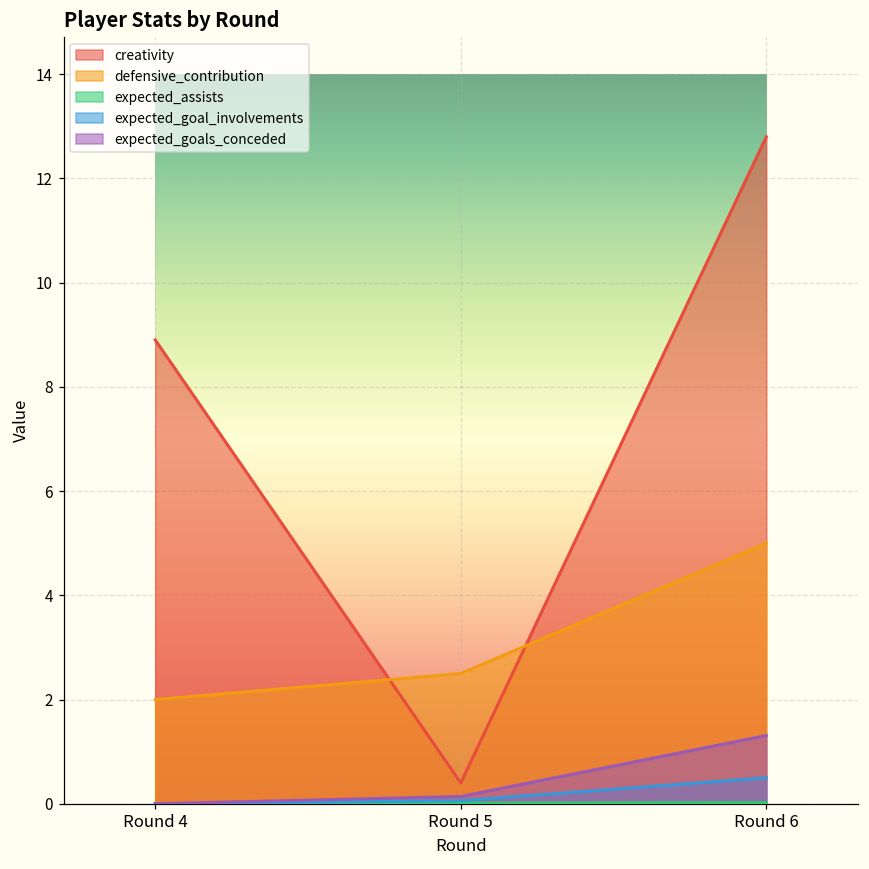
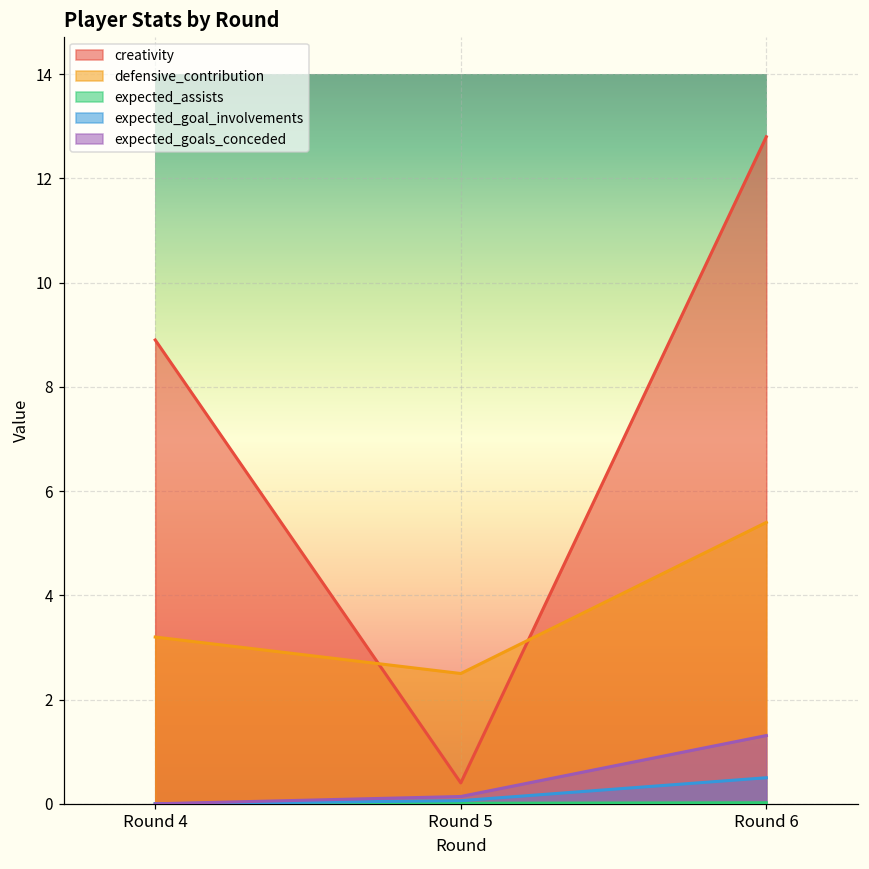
defensive_contribution, Round 4: 2.0 -> 3.2
defensive_contribution, Round 6: 5.0 -> 5.4
